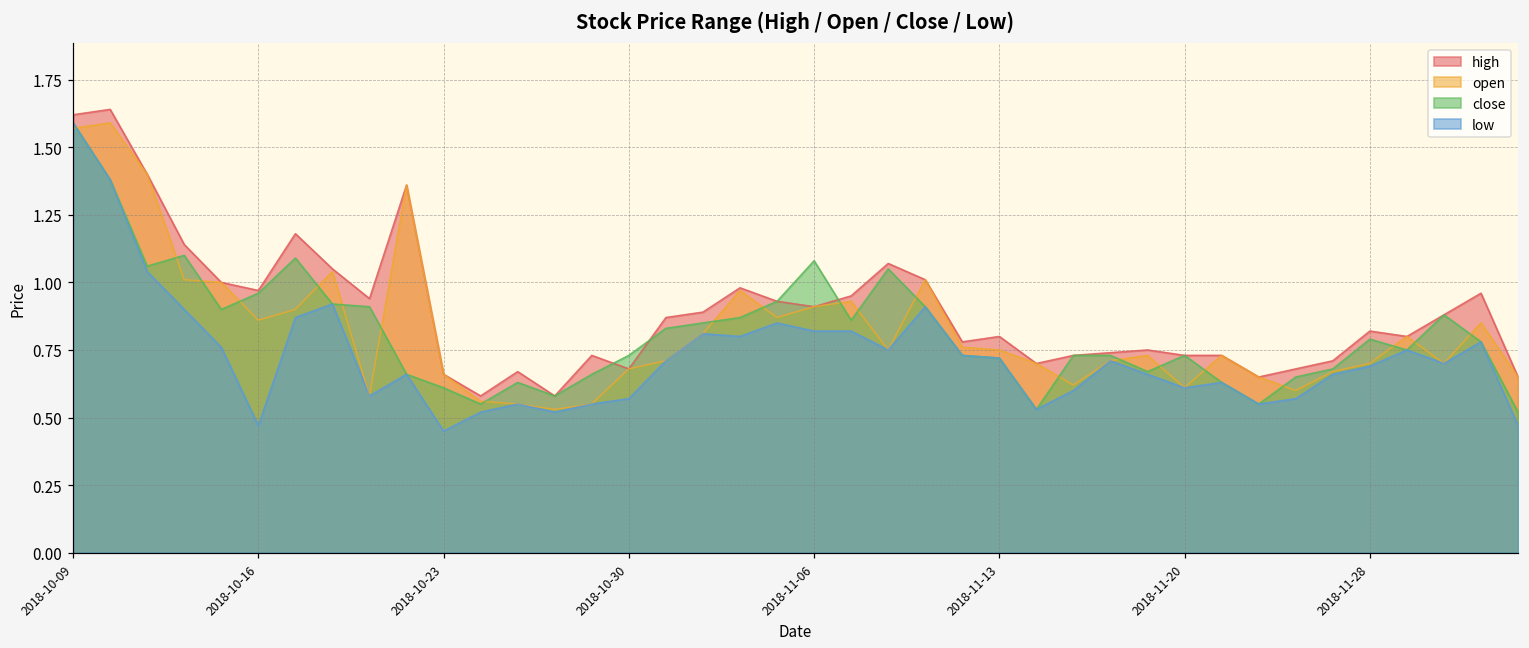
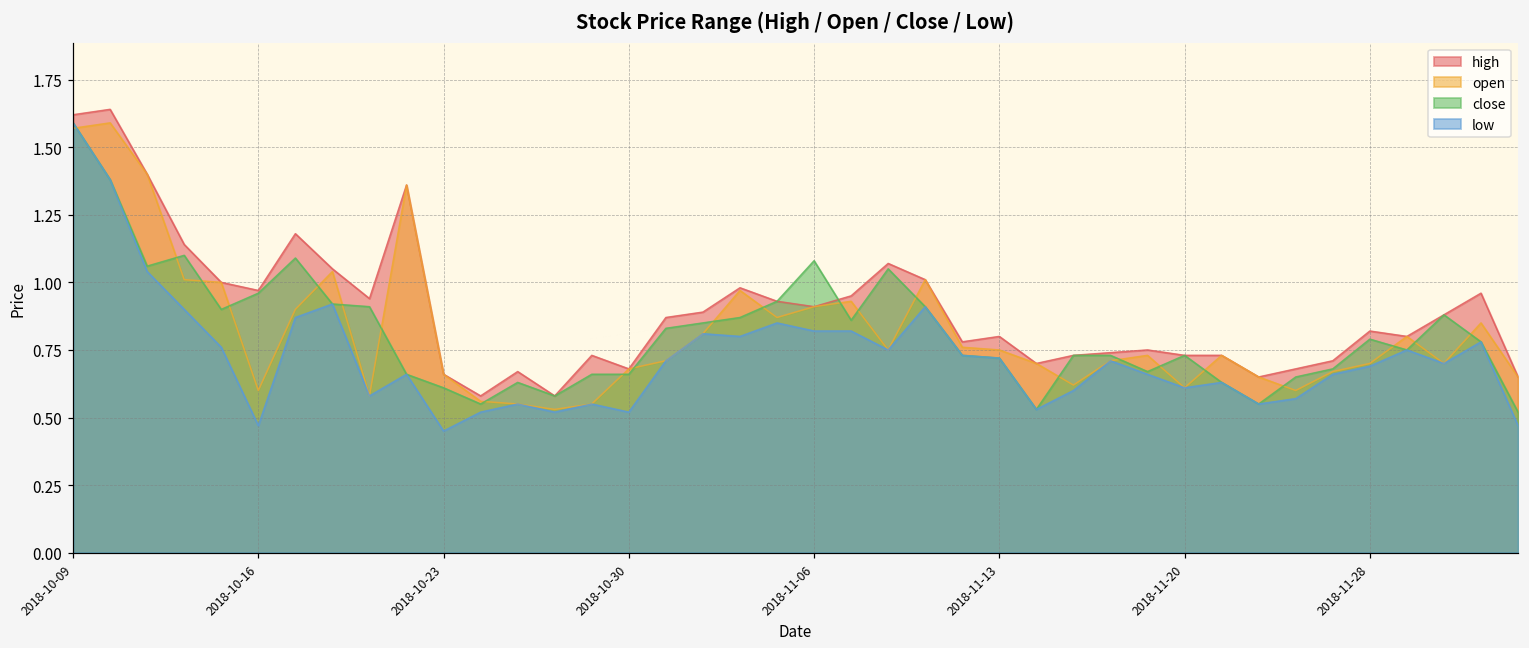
open, 2018-10-16: 0.86 -> 0.60
close, 2018-10-30: 0.73 -> 0.66
low, 2018-10-30: 0.57 -> 0.52
